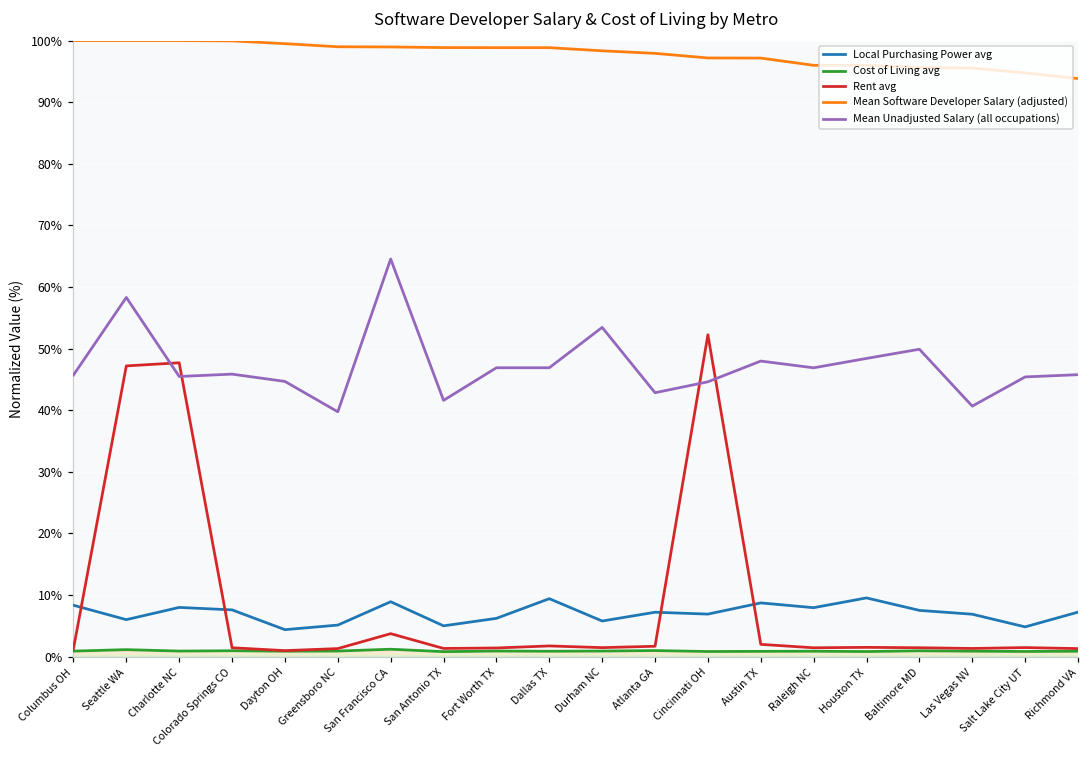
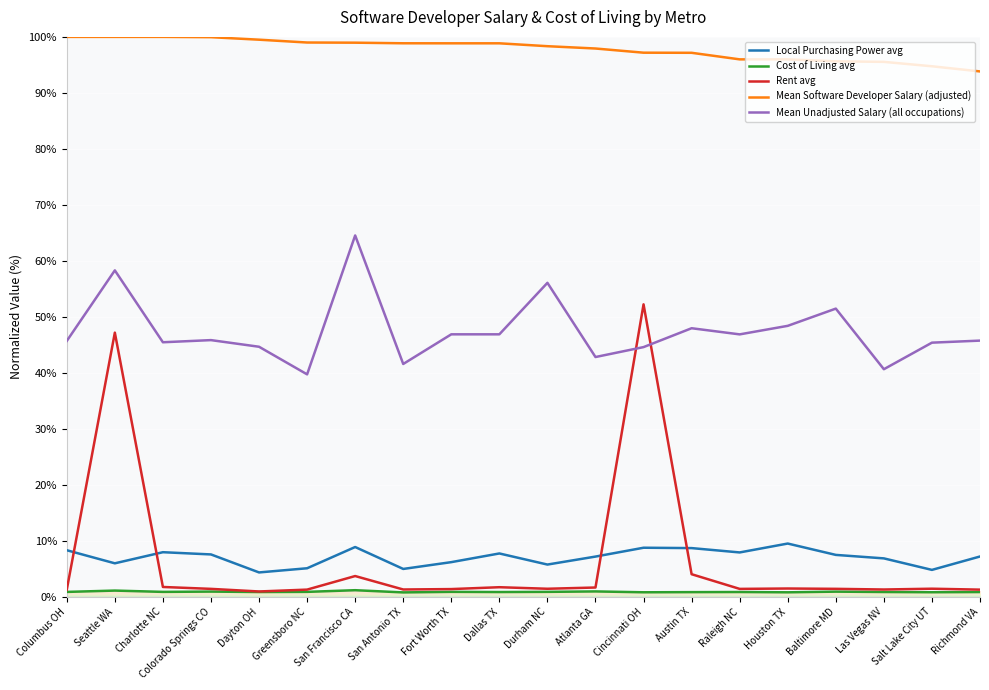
Rent avg, Charlotte NC: 48% -> 2%
Local Purchasing Power avg, Dallas TX: 9% -> 8%
Mean Unadjusted Salary (all occupations), Durham NC: 53% -> 56%
Local Purchasing Power avg, Cincinnati OH: 7% -> 9%
Rent avg, Austin TX: 2% -> 4%
Mean Unadjusted Salary (all occupations), Baltimore MD: 50% -> 51%
